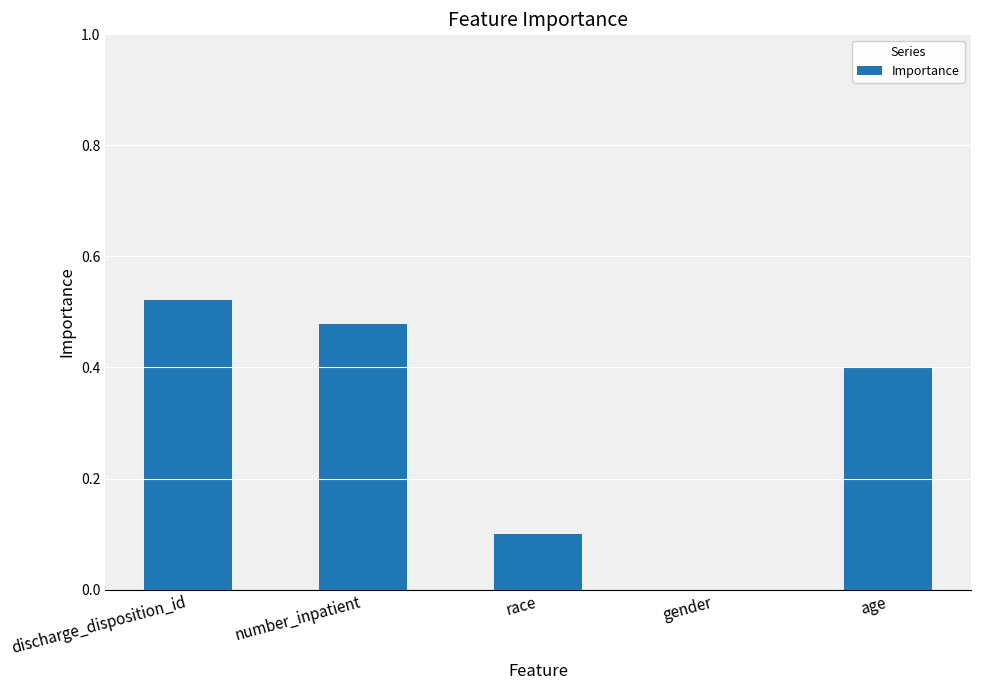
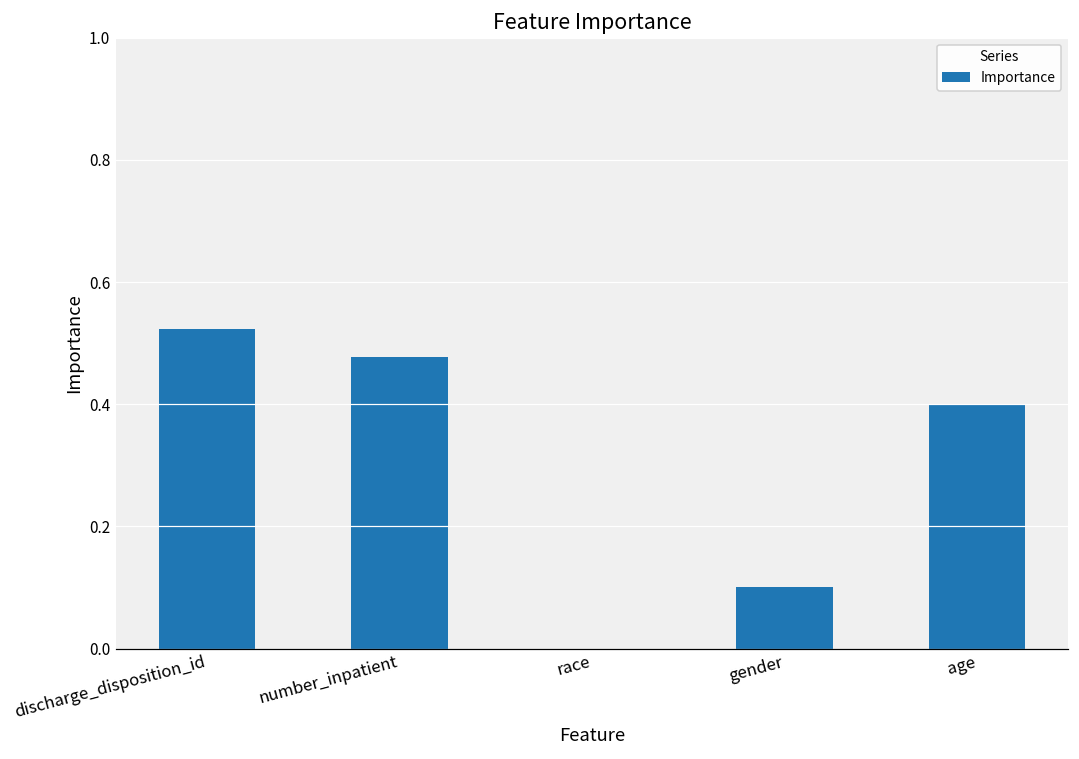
race: 0.1 -> 0.0
gender: 0.0 -> 0.1
